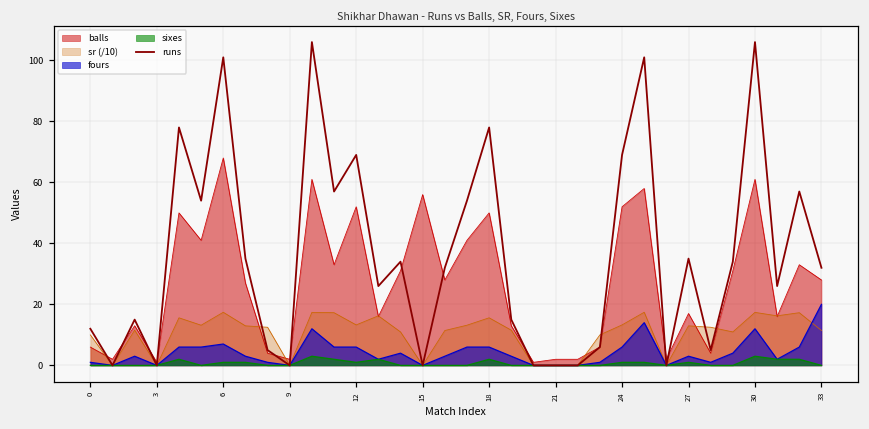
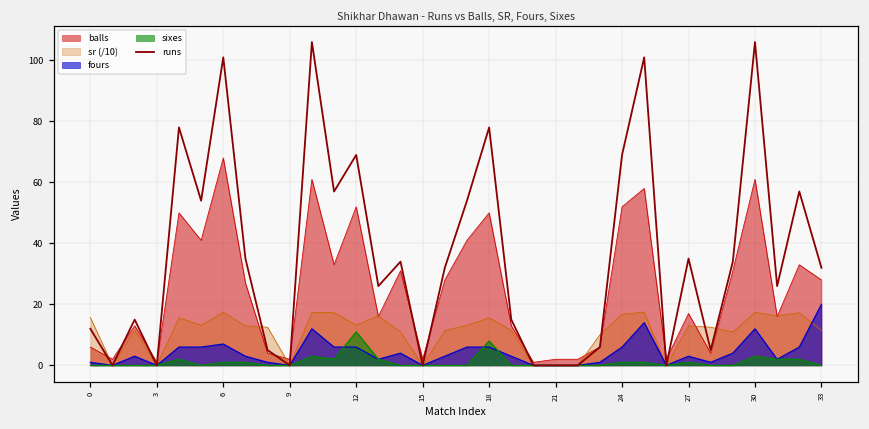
sr (/10), 0: 10 -> 16
sixes, 12: 1 -> 11
balls, 15: 56 -> 2
sixes, 18: 2 -> 8
sr (/10), 24: 13 -> 17
